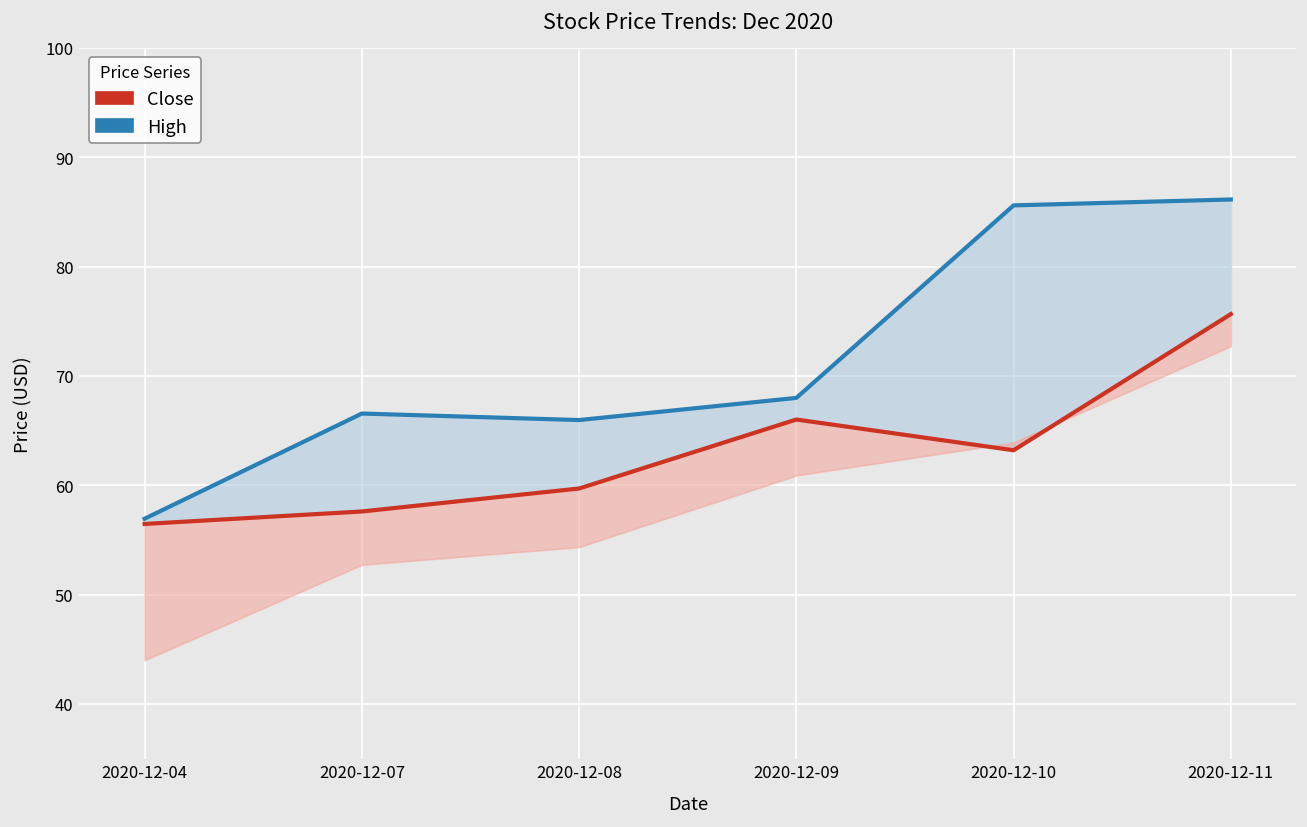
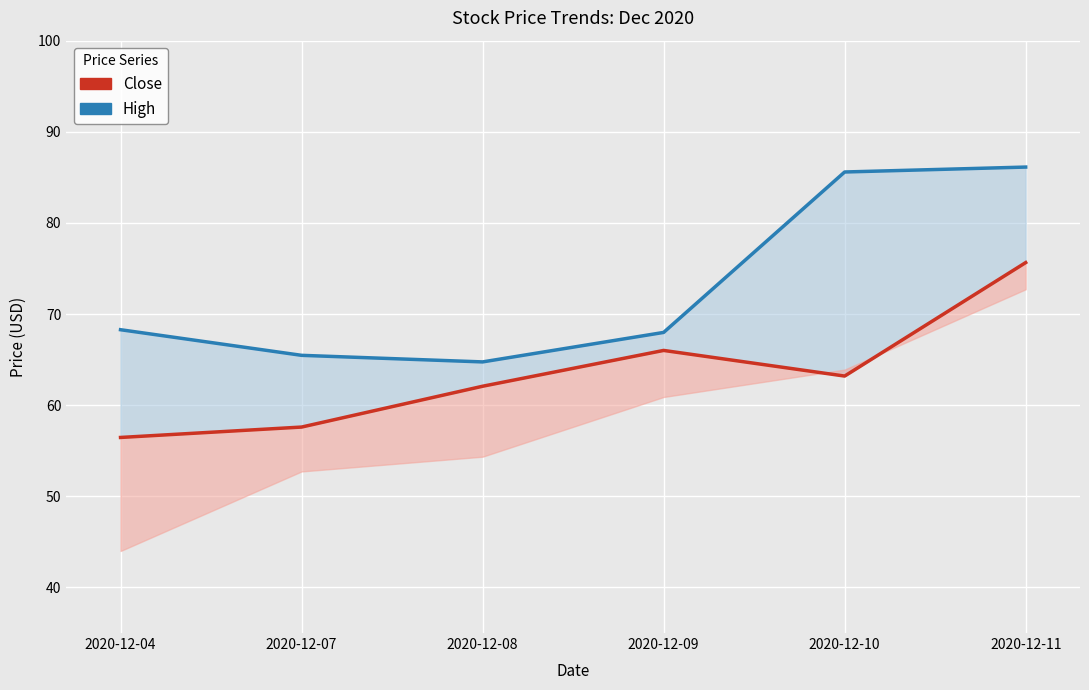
High, 2020-12-04: 57 -> 68
High, 2020-12-07: 67 -> 65
High, 2020-12-08: 66 -> 65
Close, 2020-12-08: 60 -> 62
